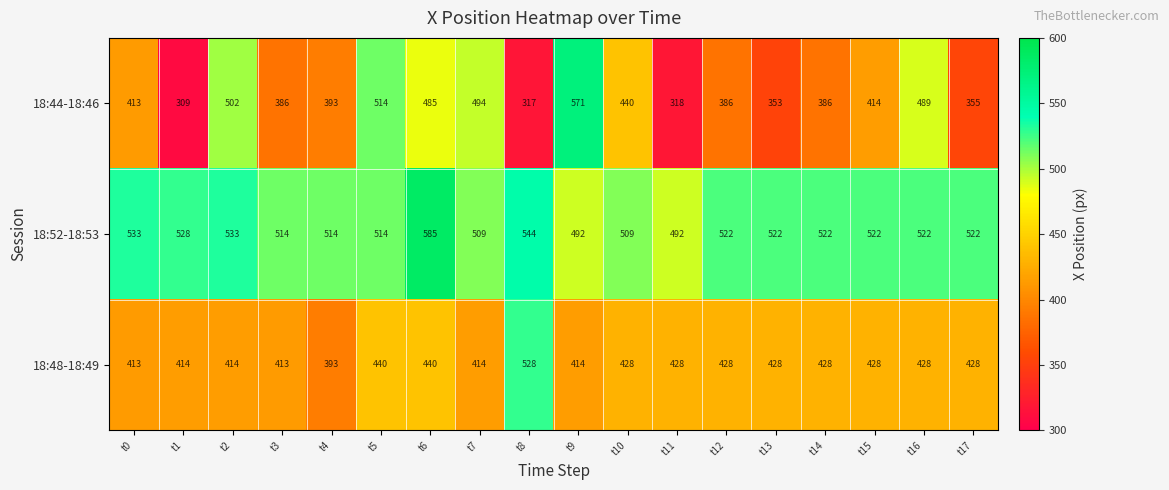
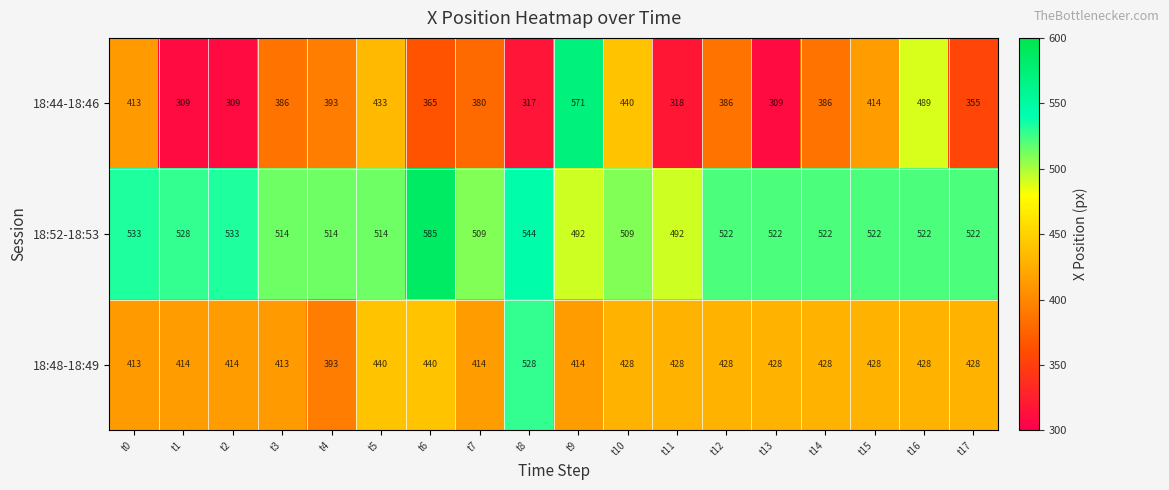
18:44-18:46, t2: 502 -> 309
18:44-18:46, t5: 514 -> 433
18:44-18:46, t6: 485 -> 365
18:44-18:46, t7: 494 -> 380
18:44-18:46, t13: 353 -> 309
